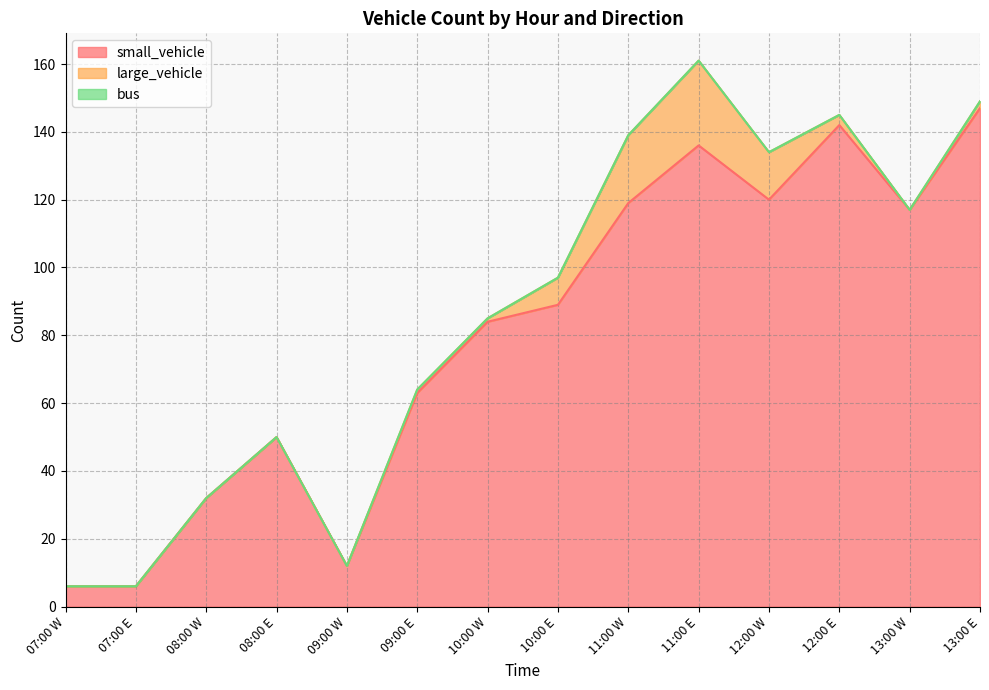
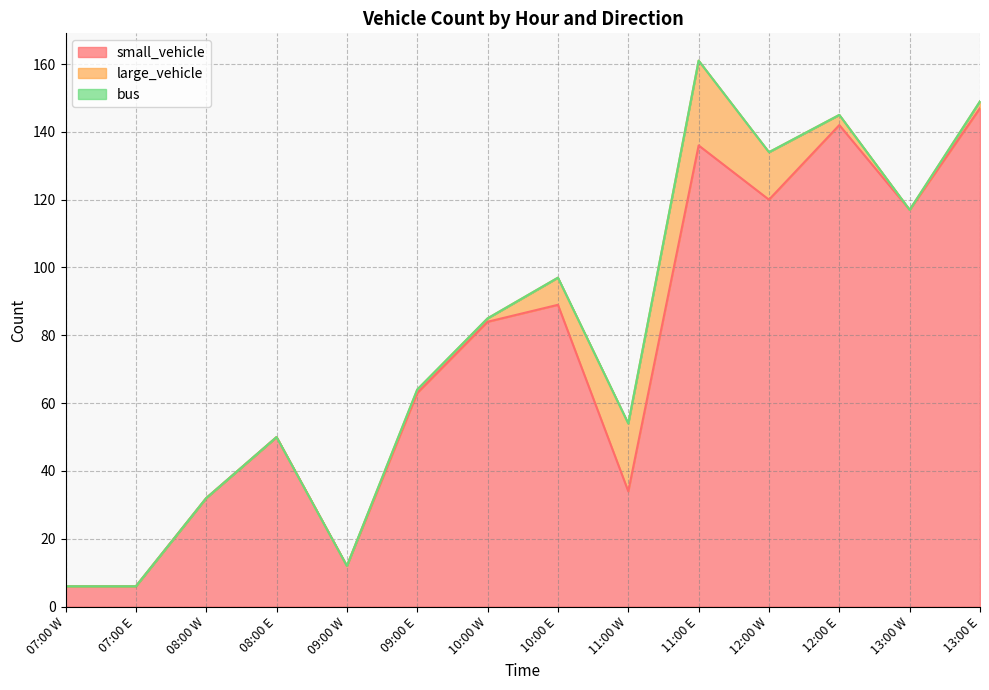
small_vehicle, 11:00 W: 119 -> 34
